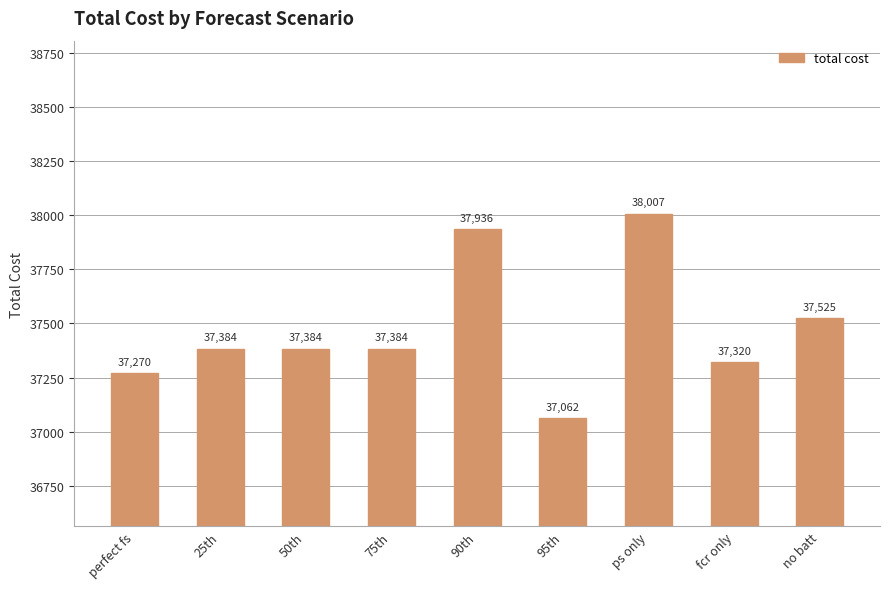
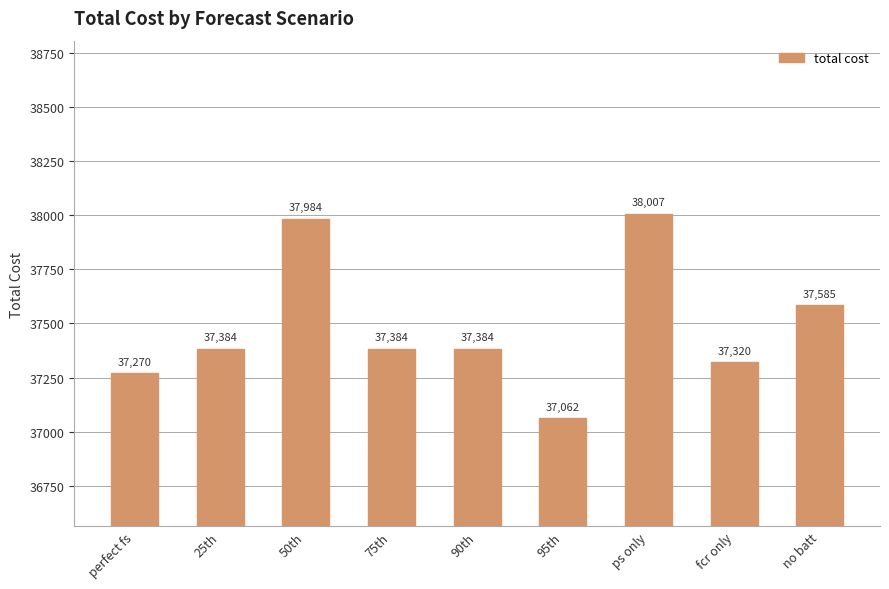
50th: 37,384 -> 37,984
90th: 37,936 -> 37,384
no batt: 37,525 -> 37,585
